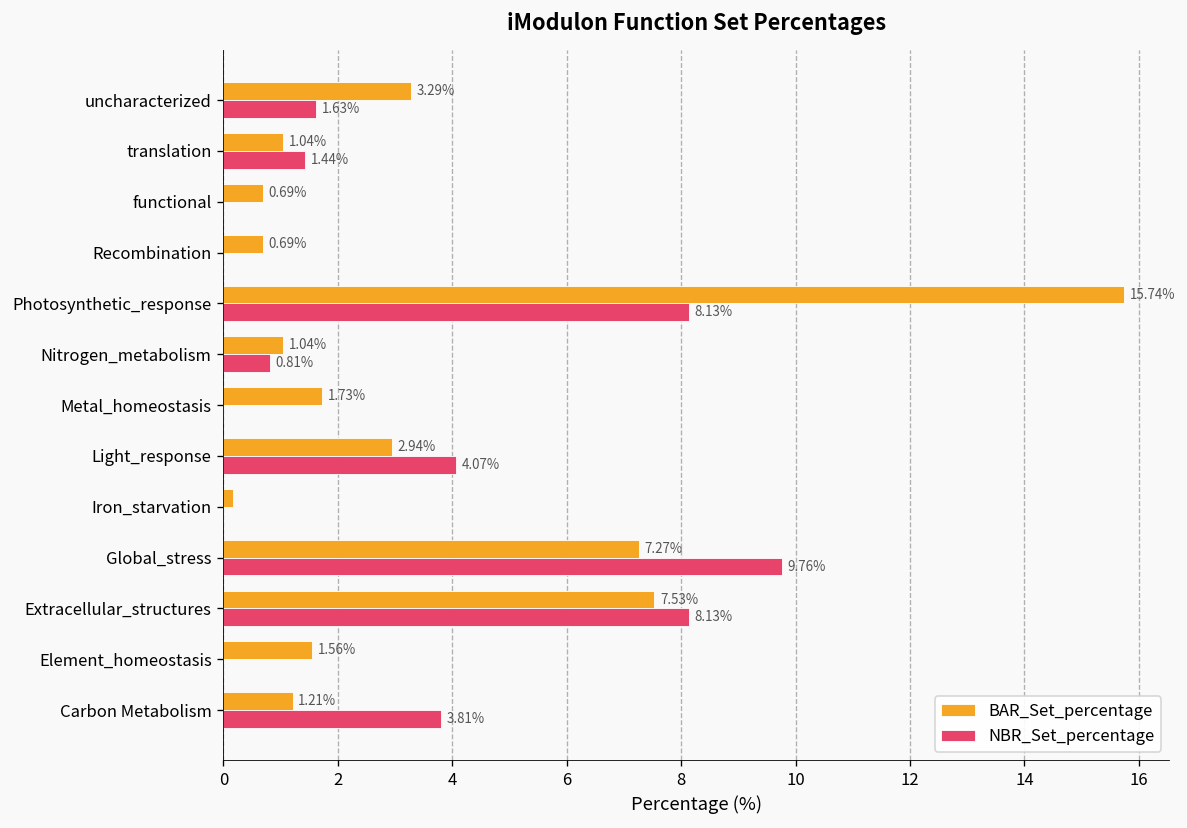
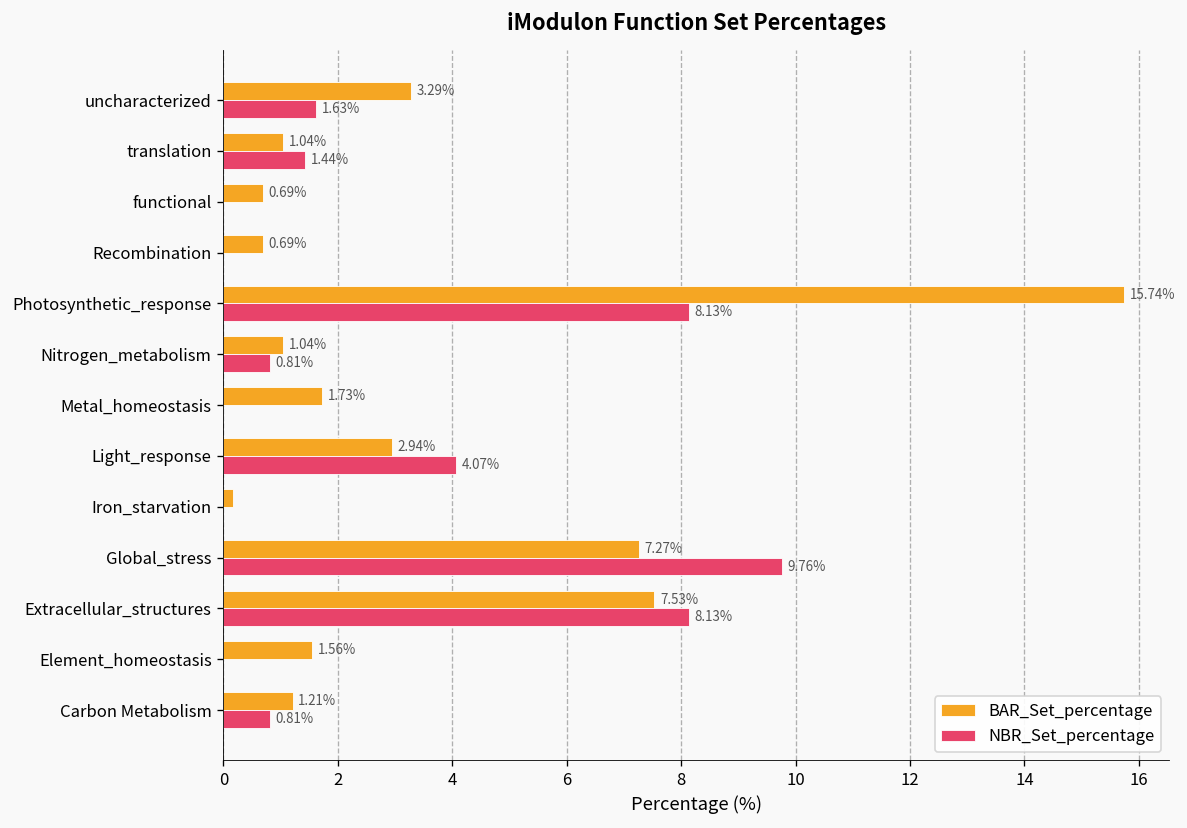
NBR_Set_percentage, Carbon Metabolism: 3.81% -> 0.81%
